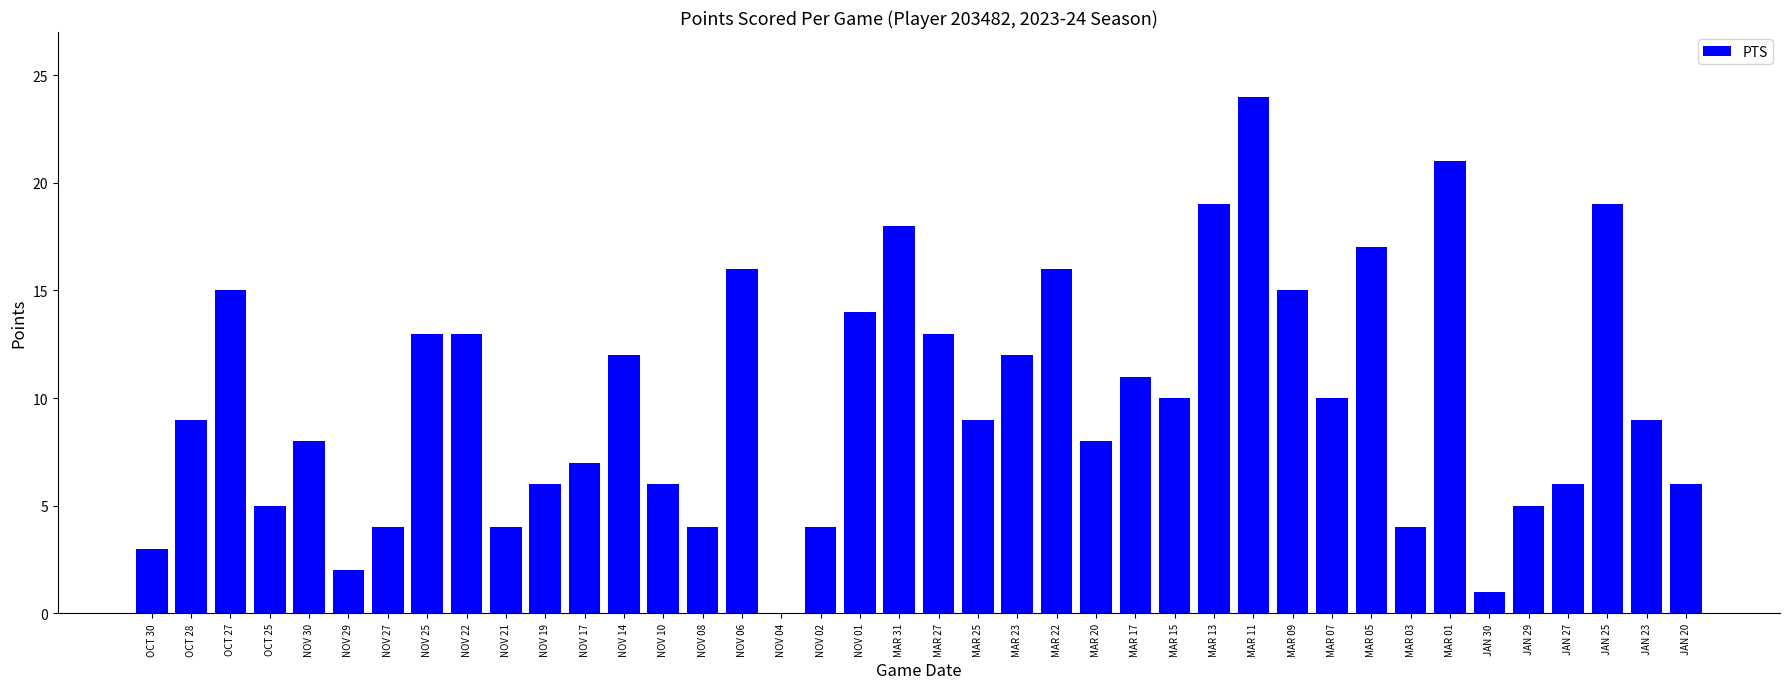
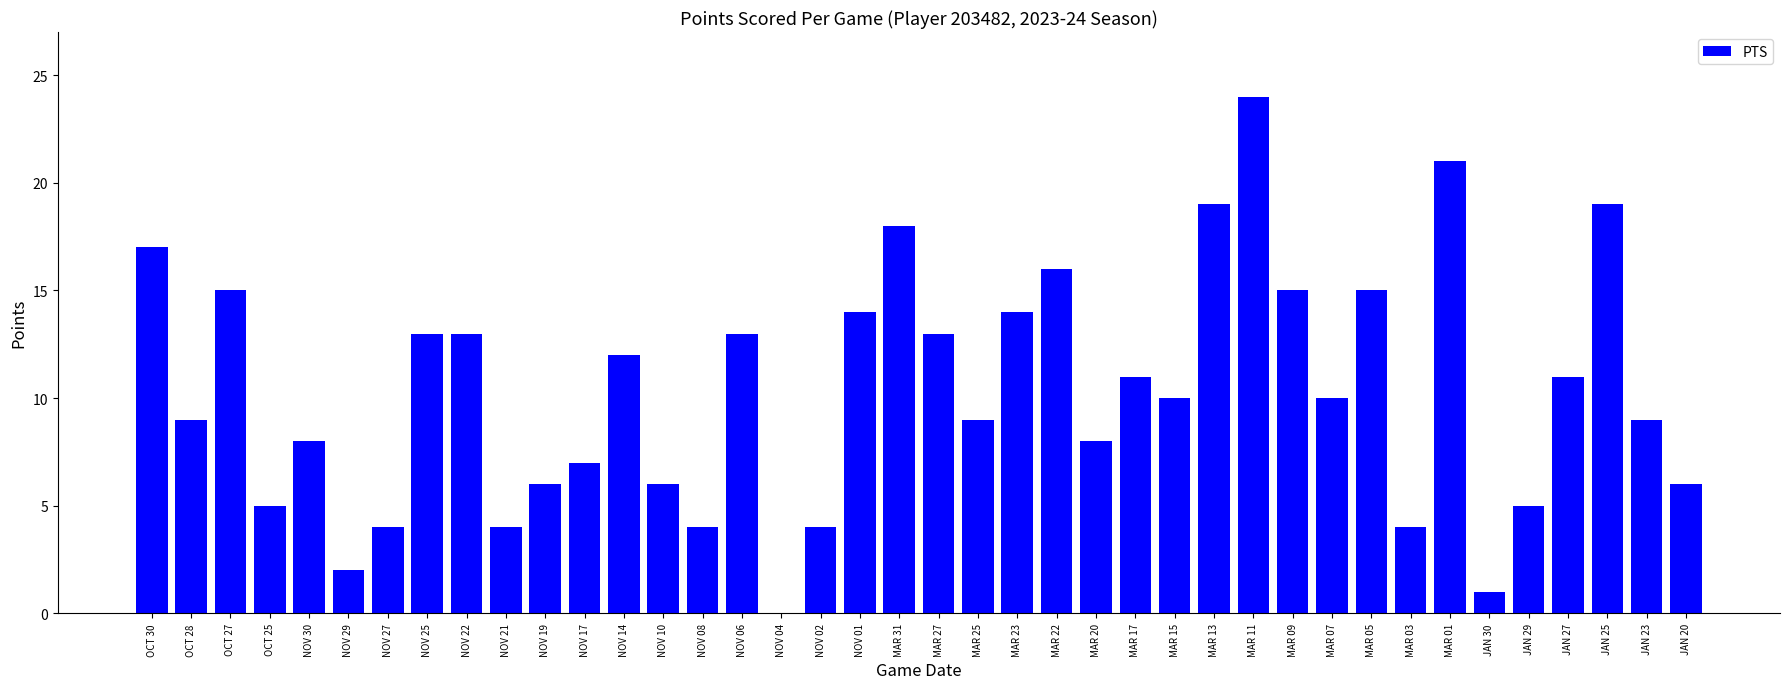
OCT 30: 3 -> 17
NOV 06: 16 -> 13
MAR 23: 12 -> 14
MAR 05: 17 -> 15
JAN 27: 6 -> 11
